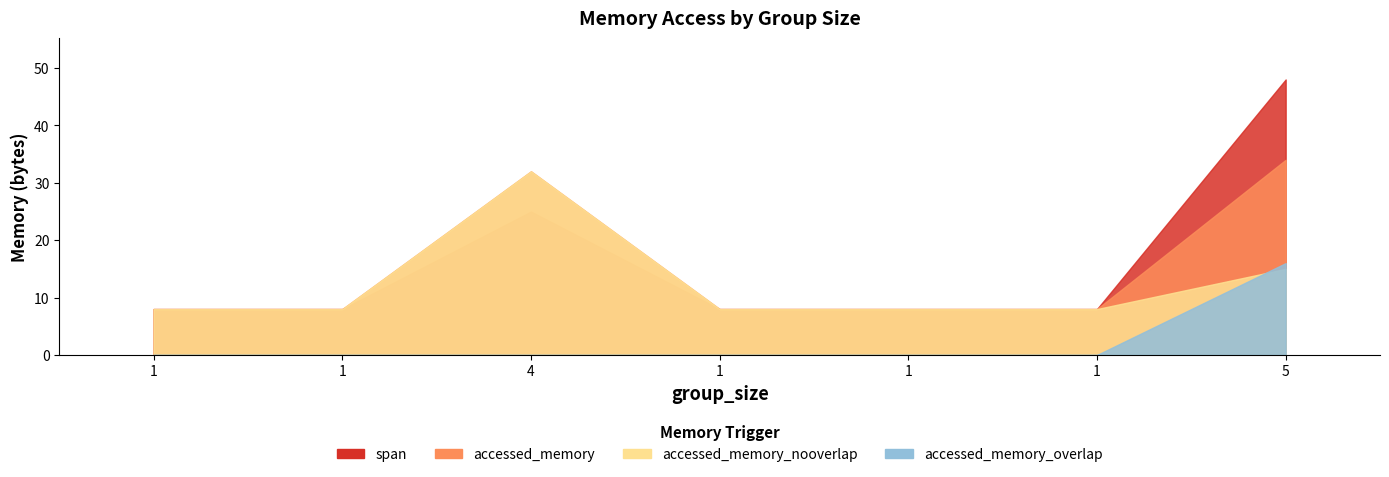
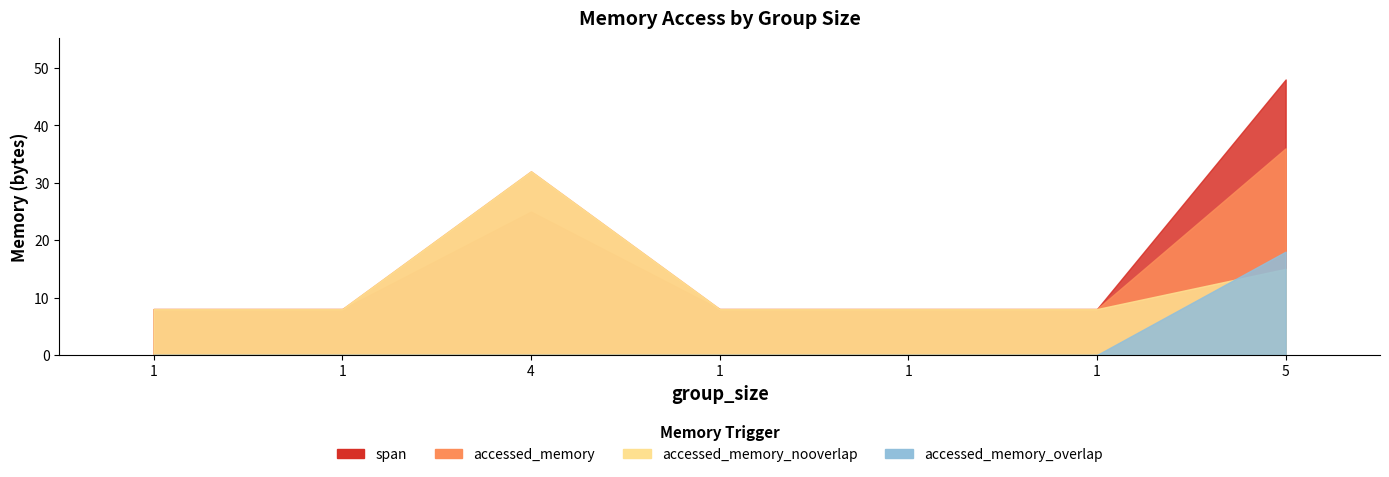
accessed_memory, 5: 34 -> 36
accessed_memory_overlap, 5: 16 -> 18
